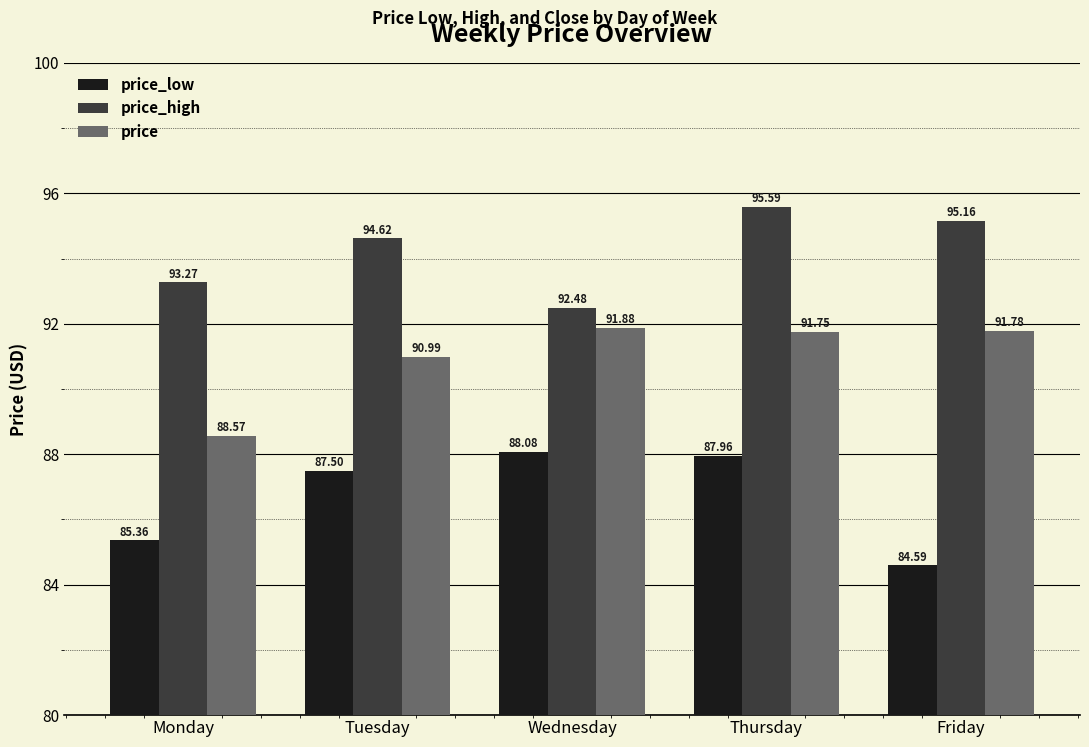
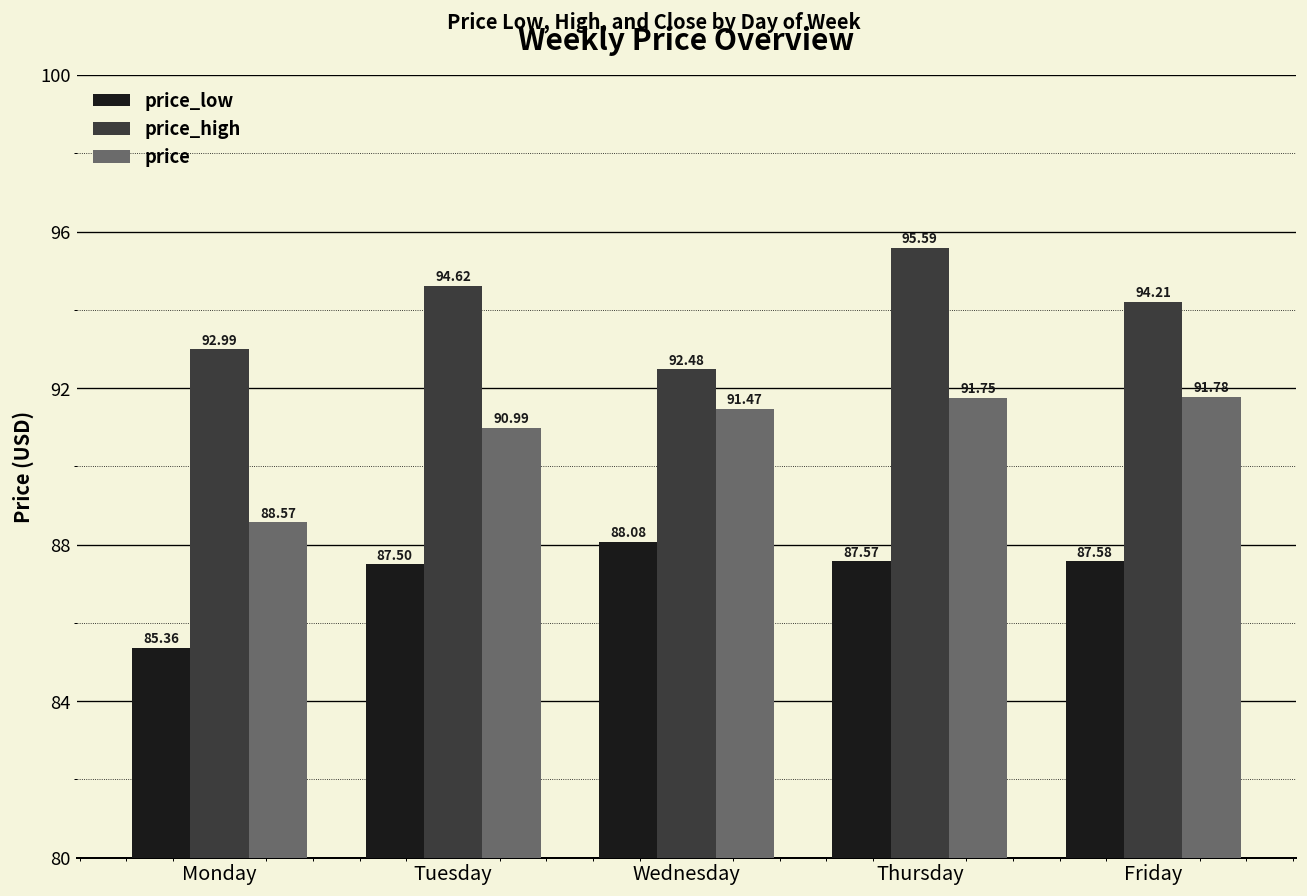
price_high, Monday: 93.27 -> 92.99
price, Wednesday: 91.88 -> 91.47
price_low, Thursday: 87.96 -> 87.57
price_low, Friday: 84.59 -> 87.58
price_high, Friday: 95.16 -> 94.21
